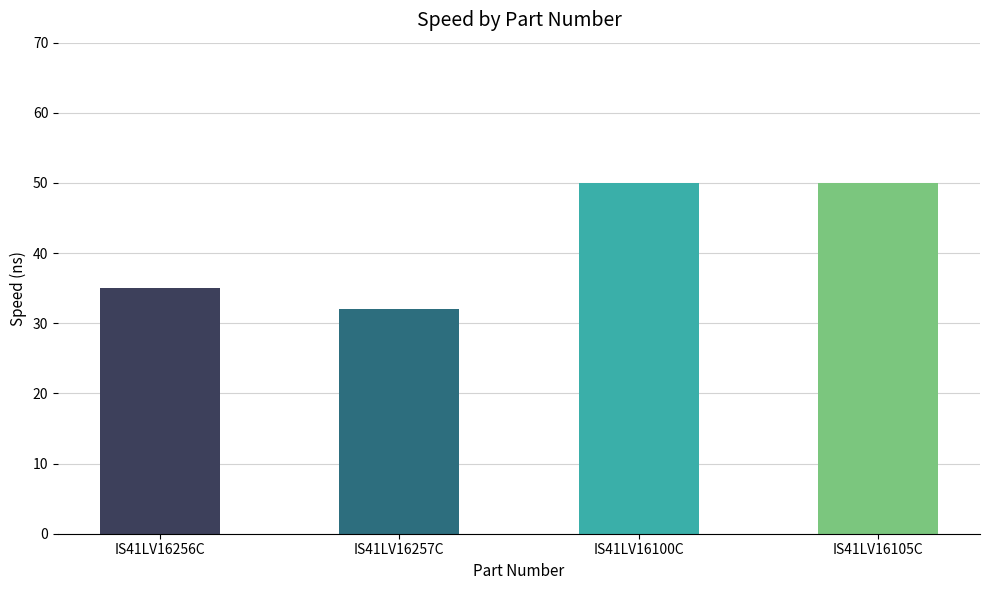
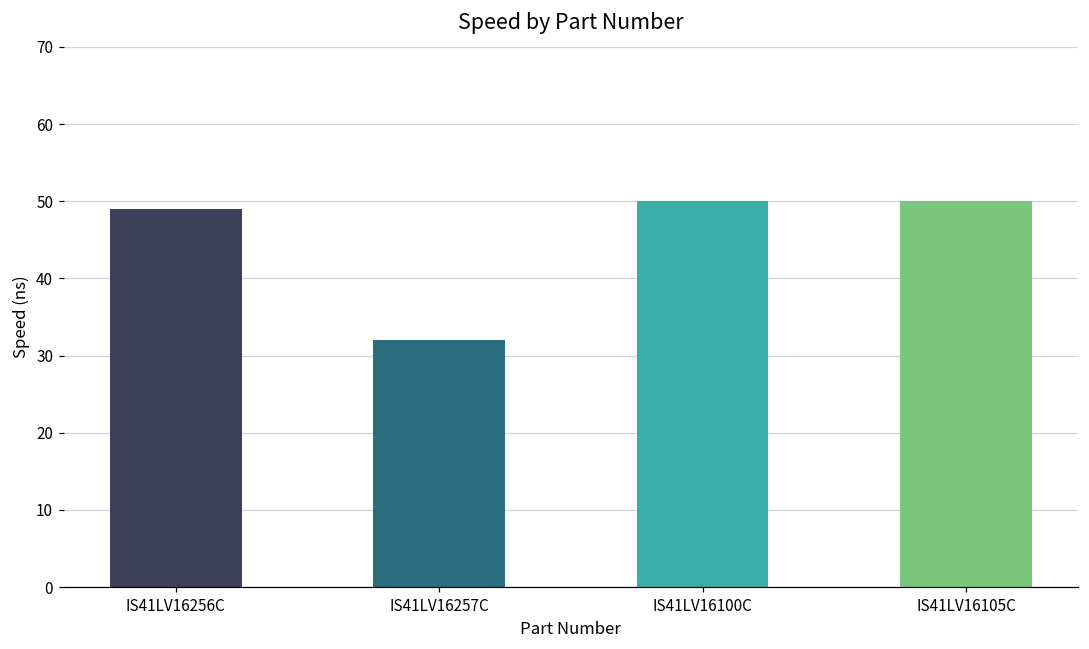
IS41LV16256C: 35 -> 49
